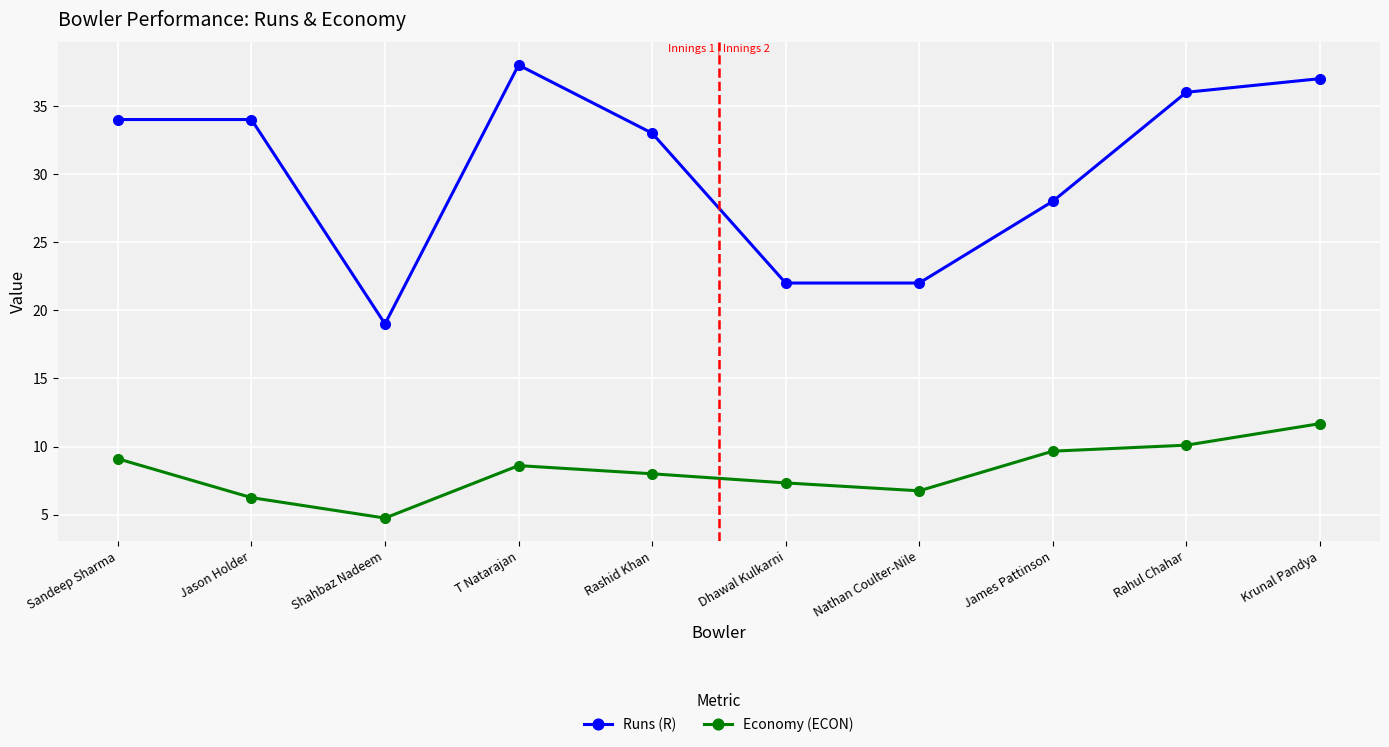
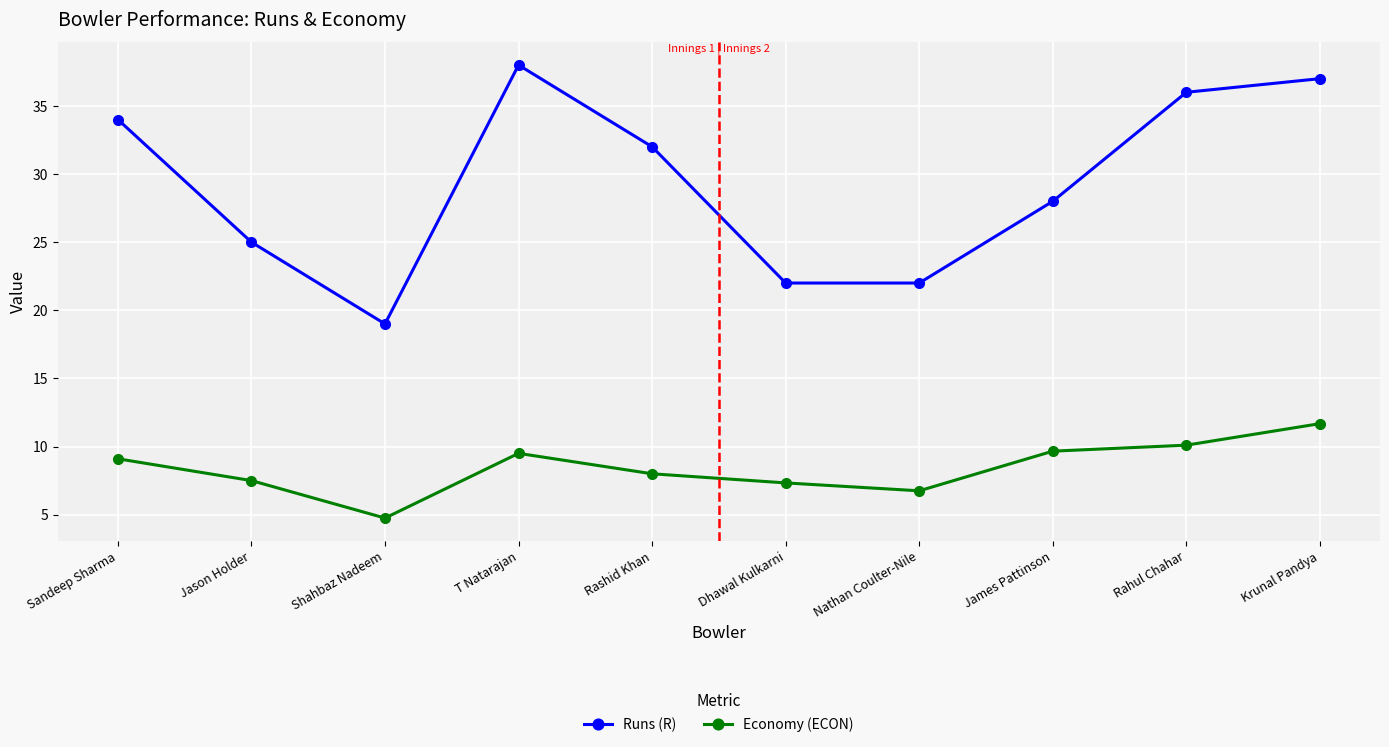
Runs (R), Jason Holder: 34 -> 25
Economy (ECON), Jason Holder: 6.3 -> 7.5
Economy (ECON), T Natarajan: 8.6 -> 9.5
Runs (R), Rashid Khan: 33 -> 32
